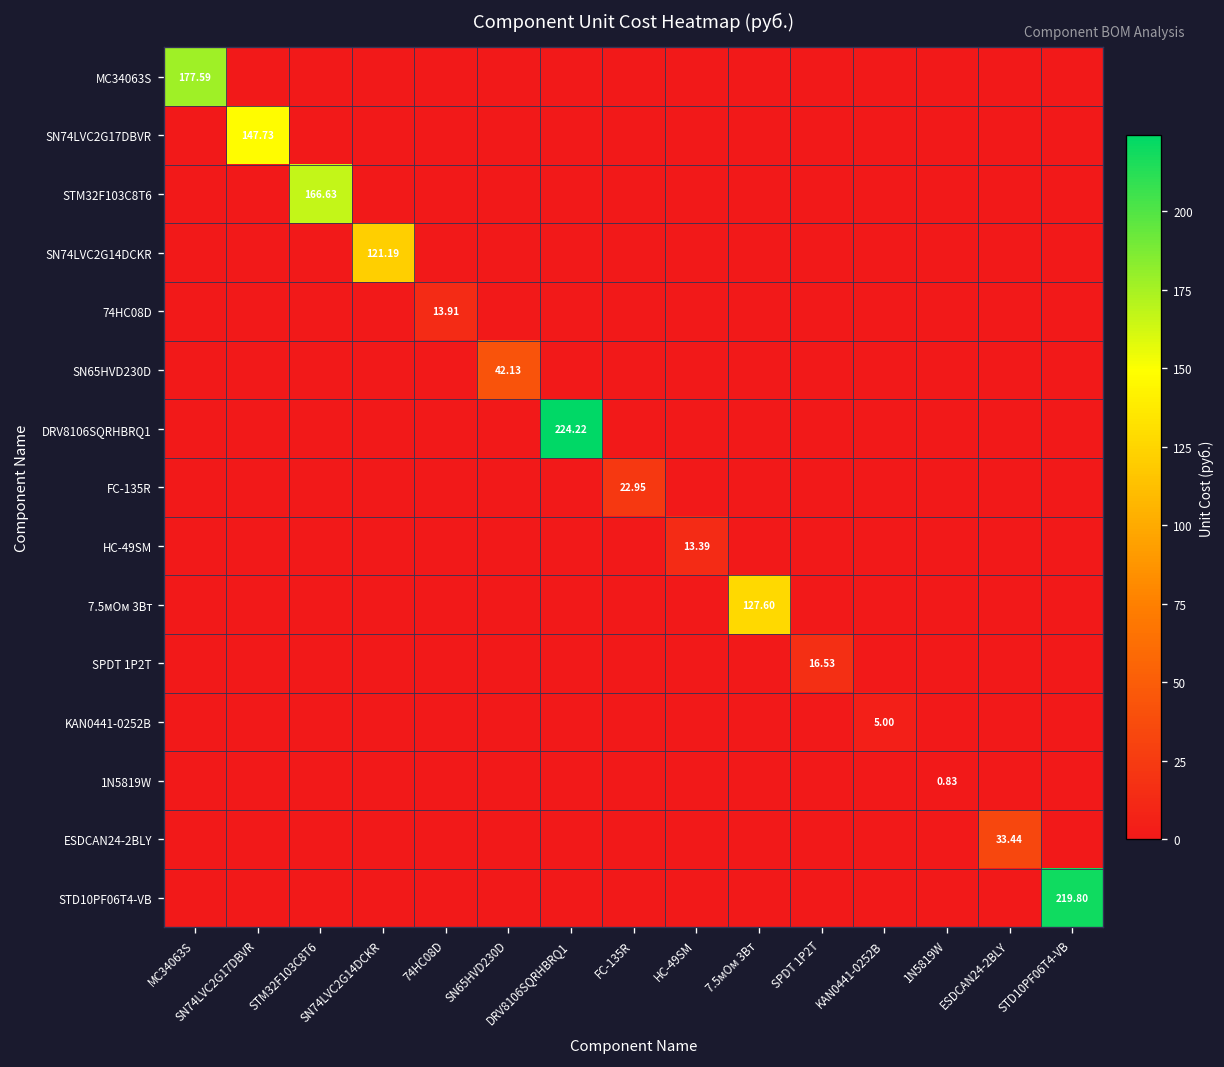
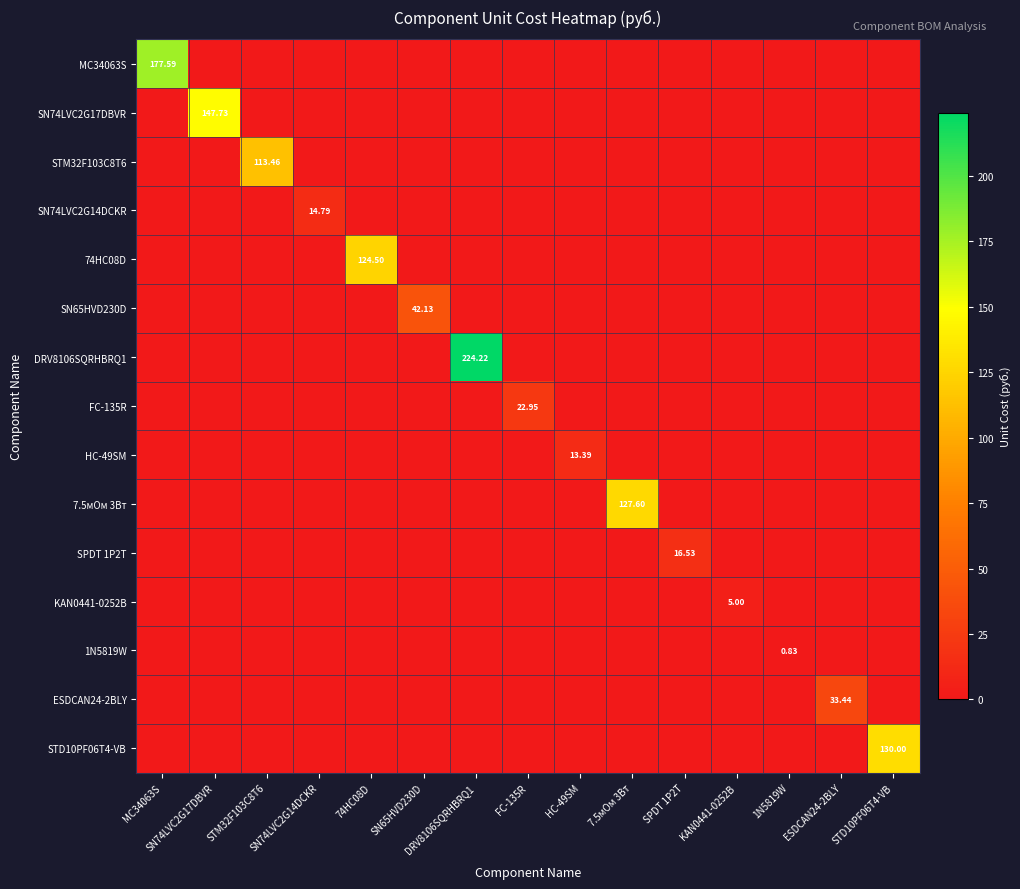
STM32F103C8T6, STM32F103C8T6: 166.63 -> 113.46
SN74LVC2G14DCKR, SN74LVC2G14DCKR: 121.19 -> 14.79
74HC08D, 74HC08D: 13.91 -> 124.50
STD10PF06T4-VB, STD10PF06T4-VB: 219.80 -> 130.00
